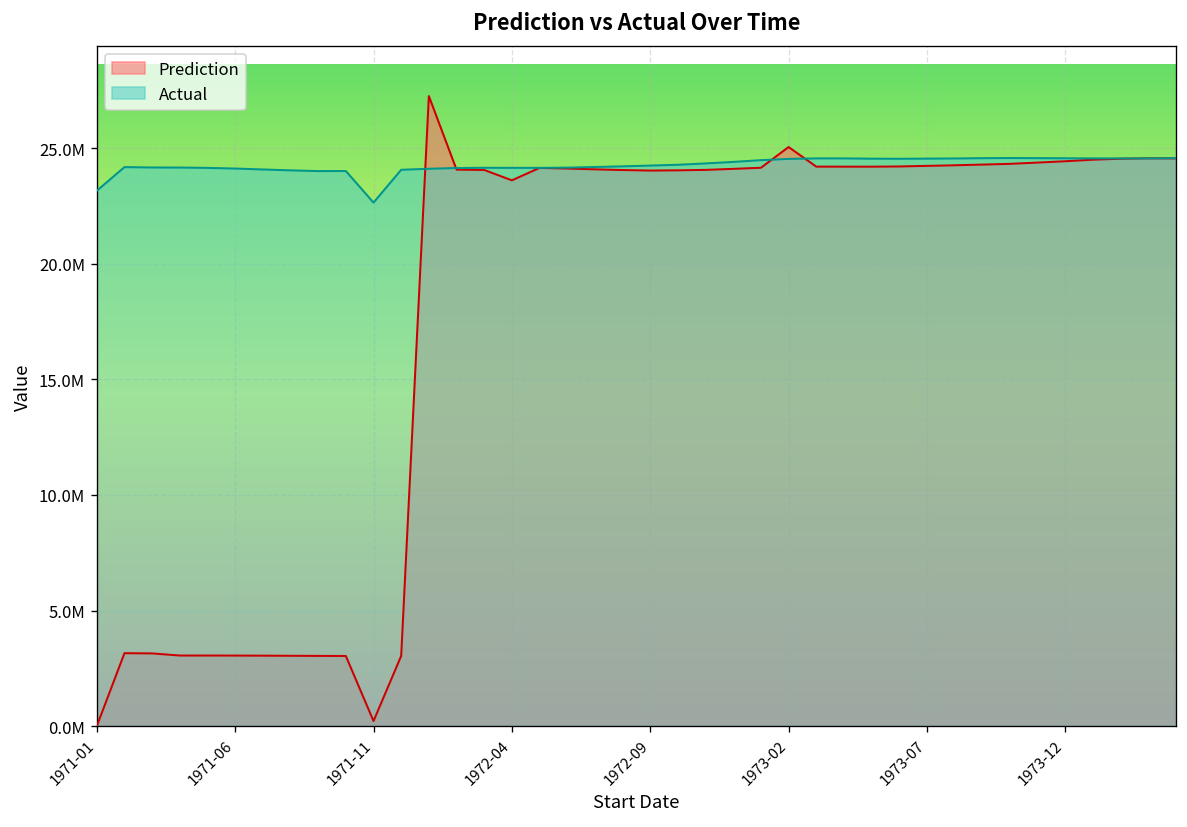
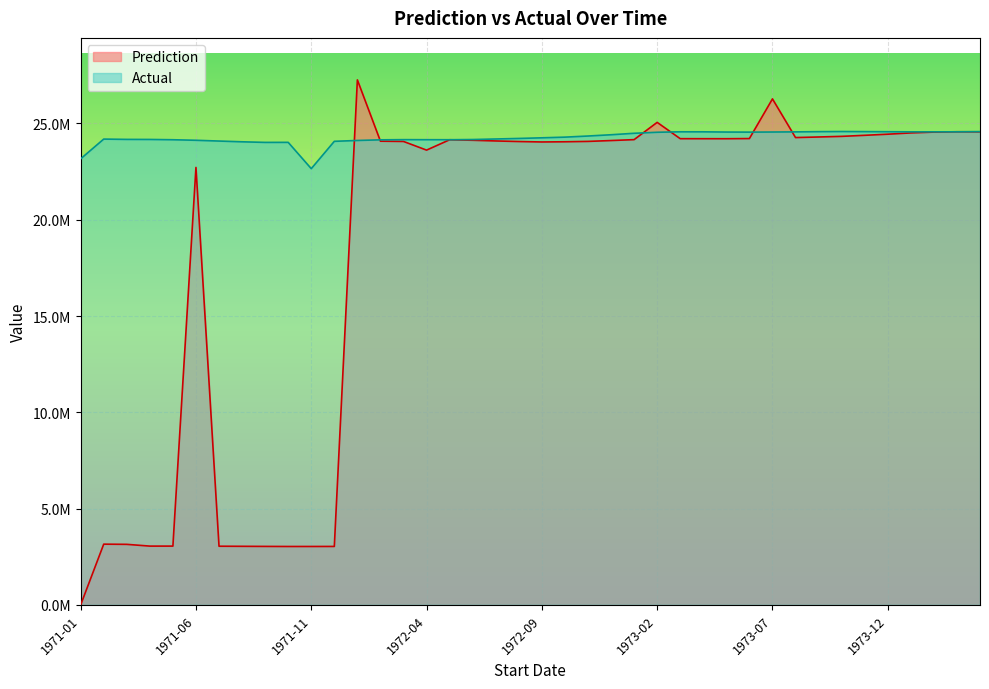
Prediction, 1971-06: 3100000 -> 22700000
Prediction, 1971-11: 200000 -> 3000000
Prediction, 1973-07: 24200000 -> 26300000
